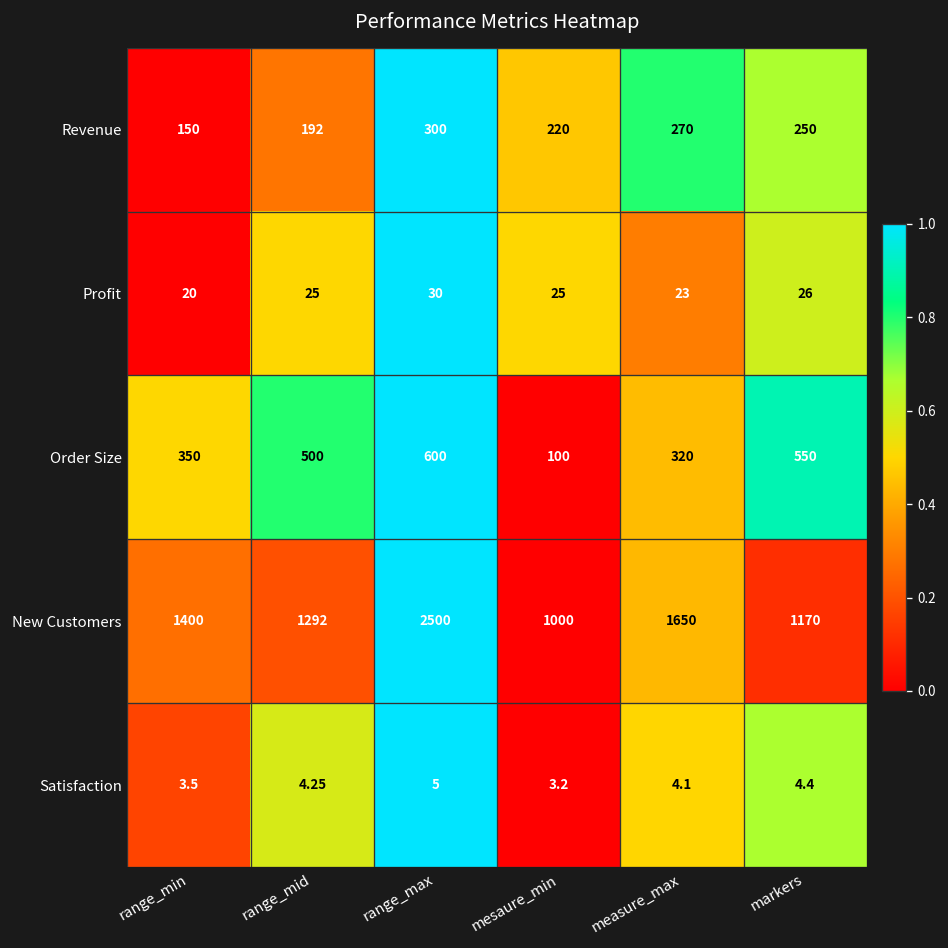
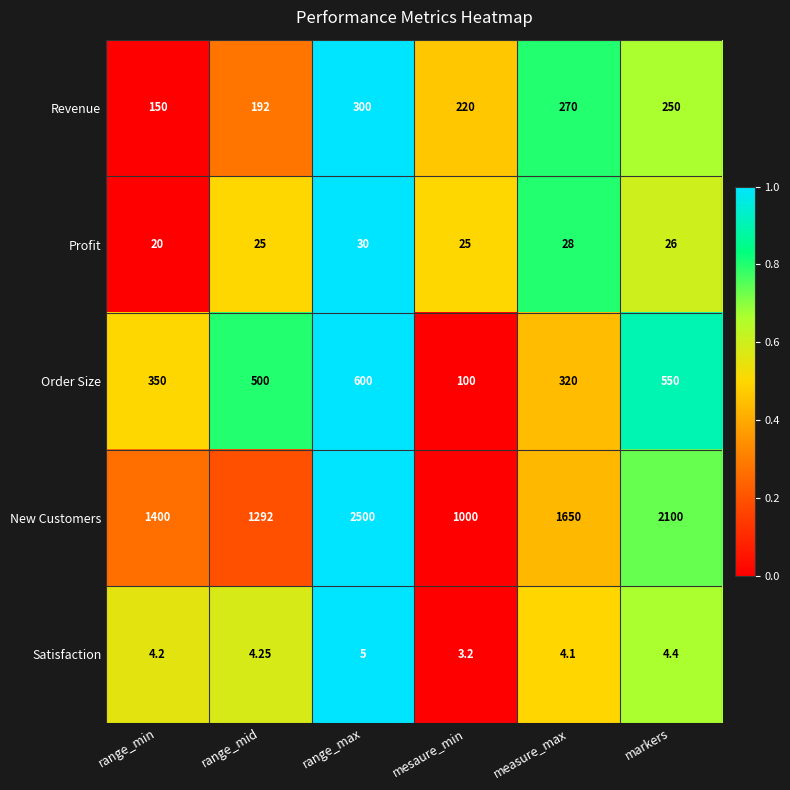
Profit, measure_max: 23 -> 28
New Customers, markers: 1170 -> 2100
Satisfaction, range_min: 3.5 -> 4.2
